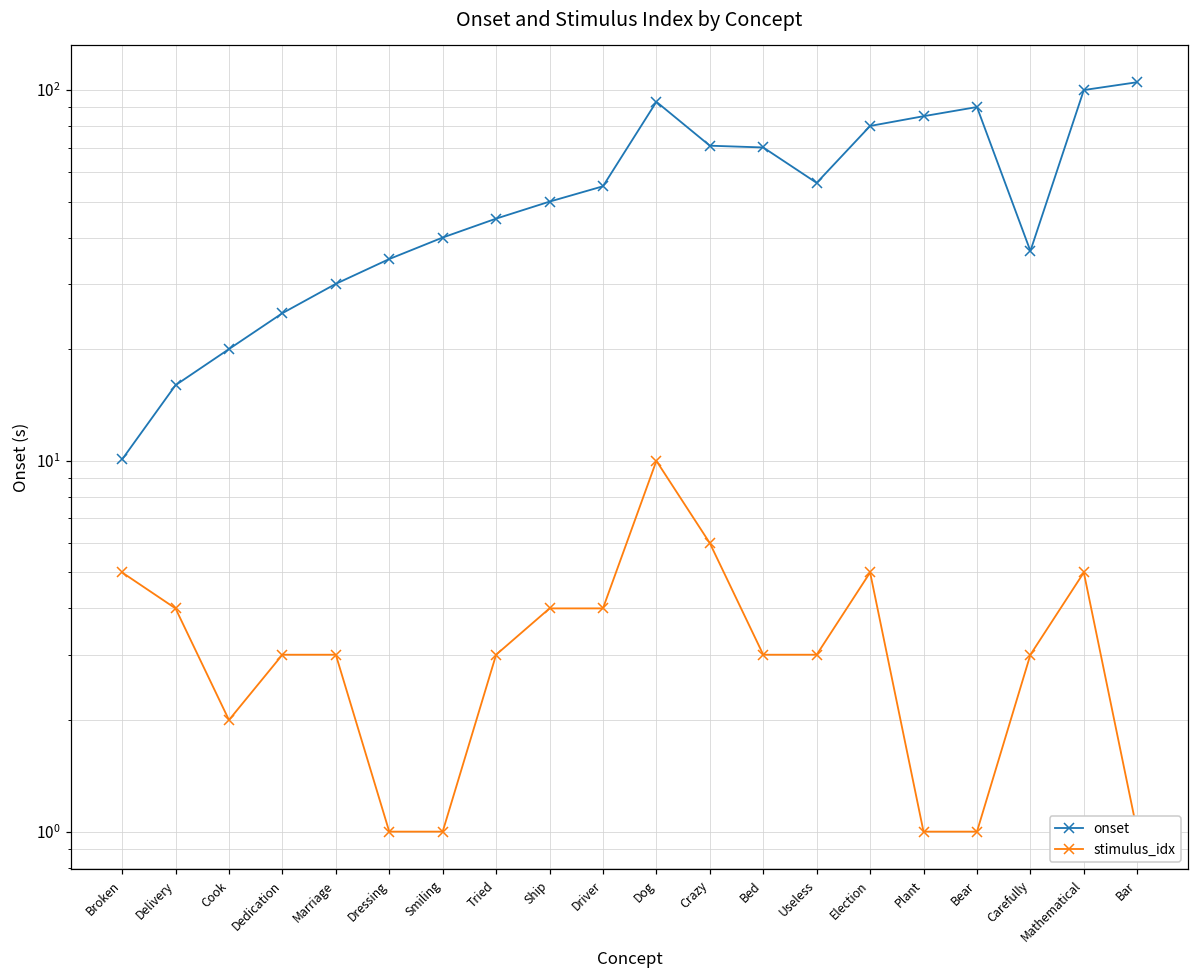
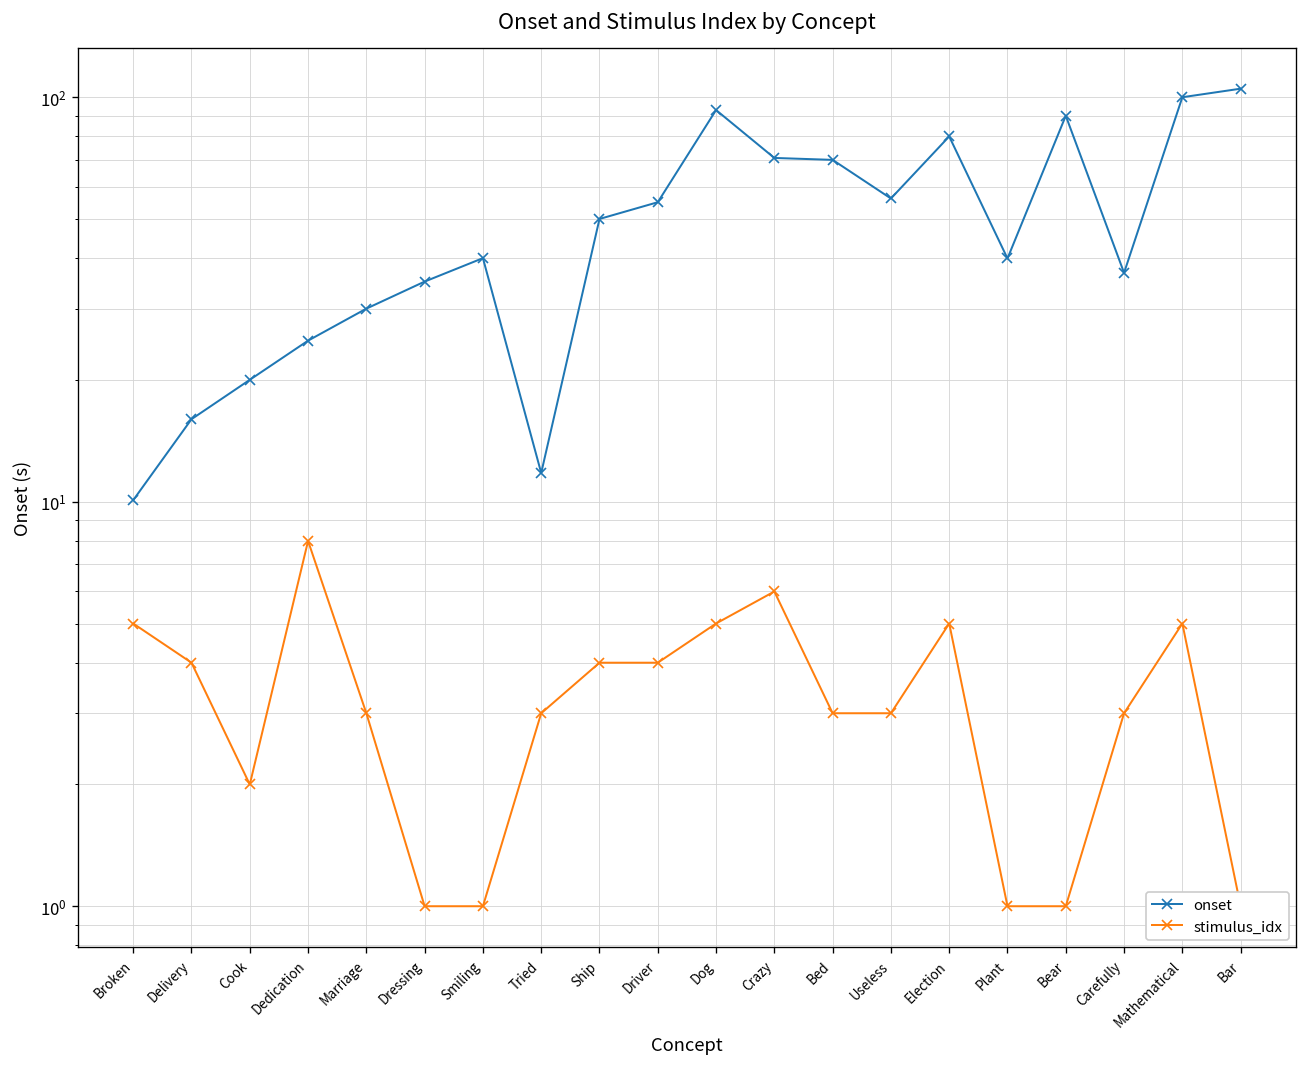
stimulus_idx, Dedication: 3 -> 8
onset, Tried: 45 -> 11.8
stimulus_idx, Dog: 10 -> 5
onset, Plant: 85 -> 40
